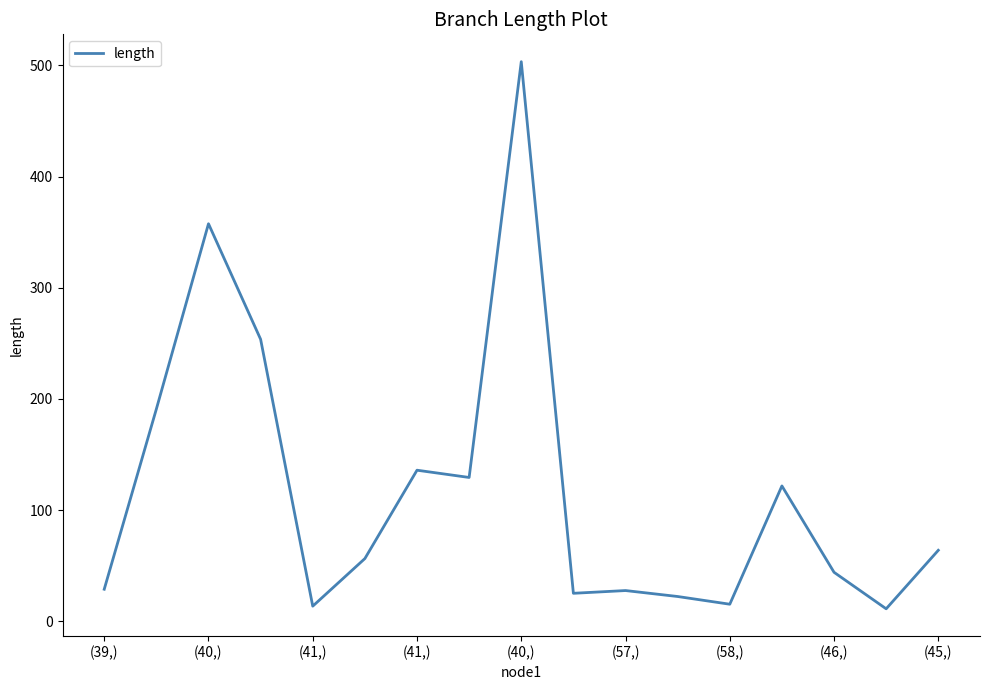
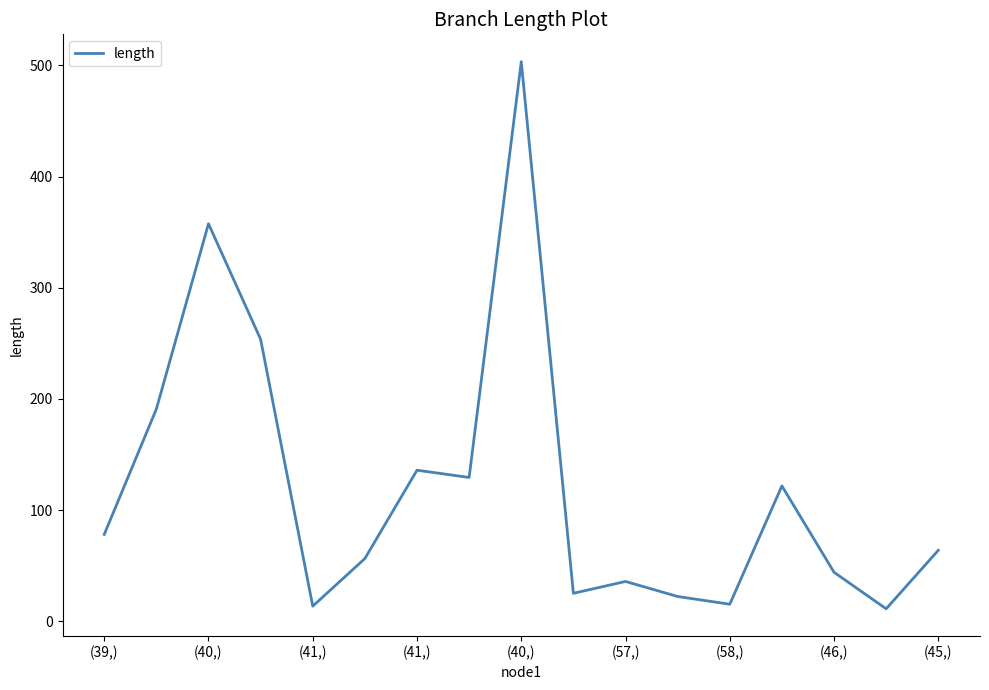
(39,): 29 -> 78
(57,): 28 -> 36
